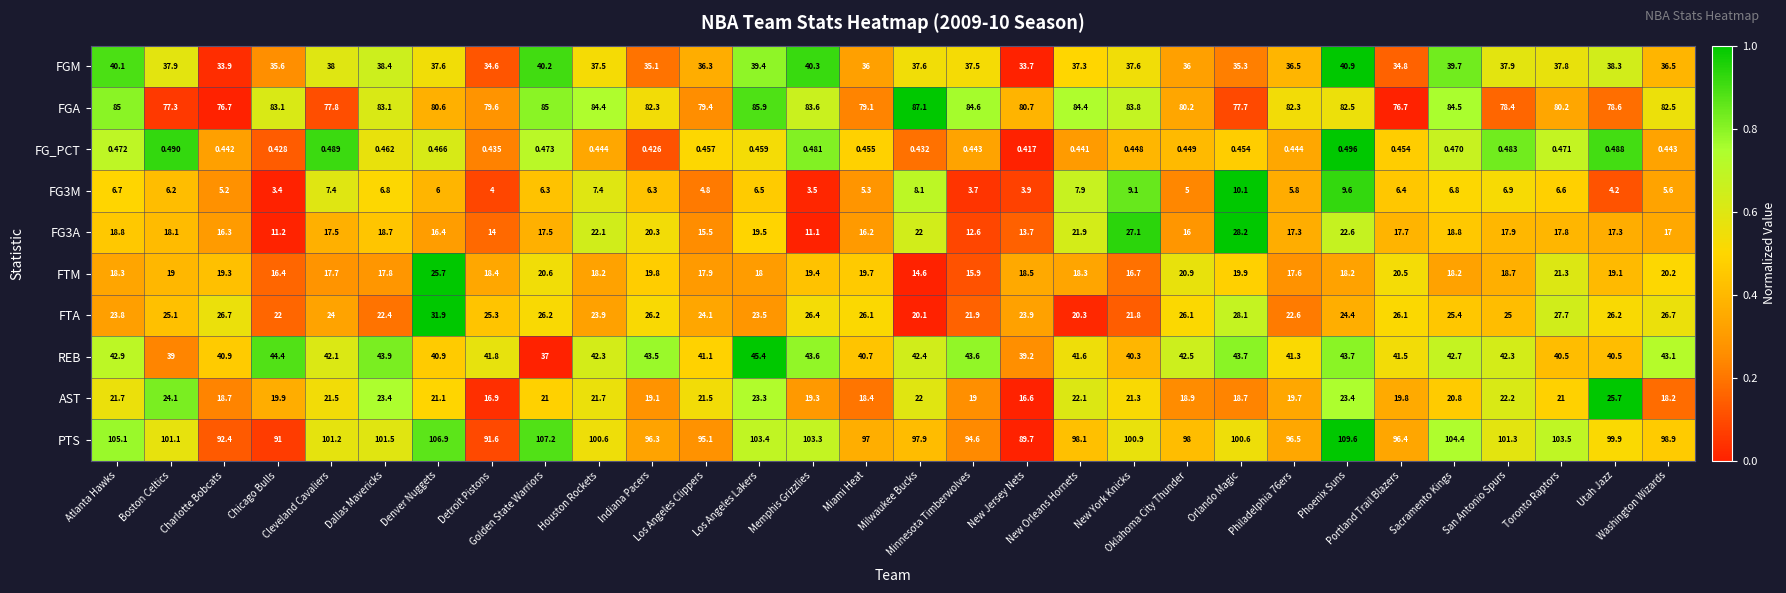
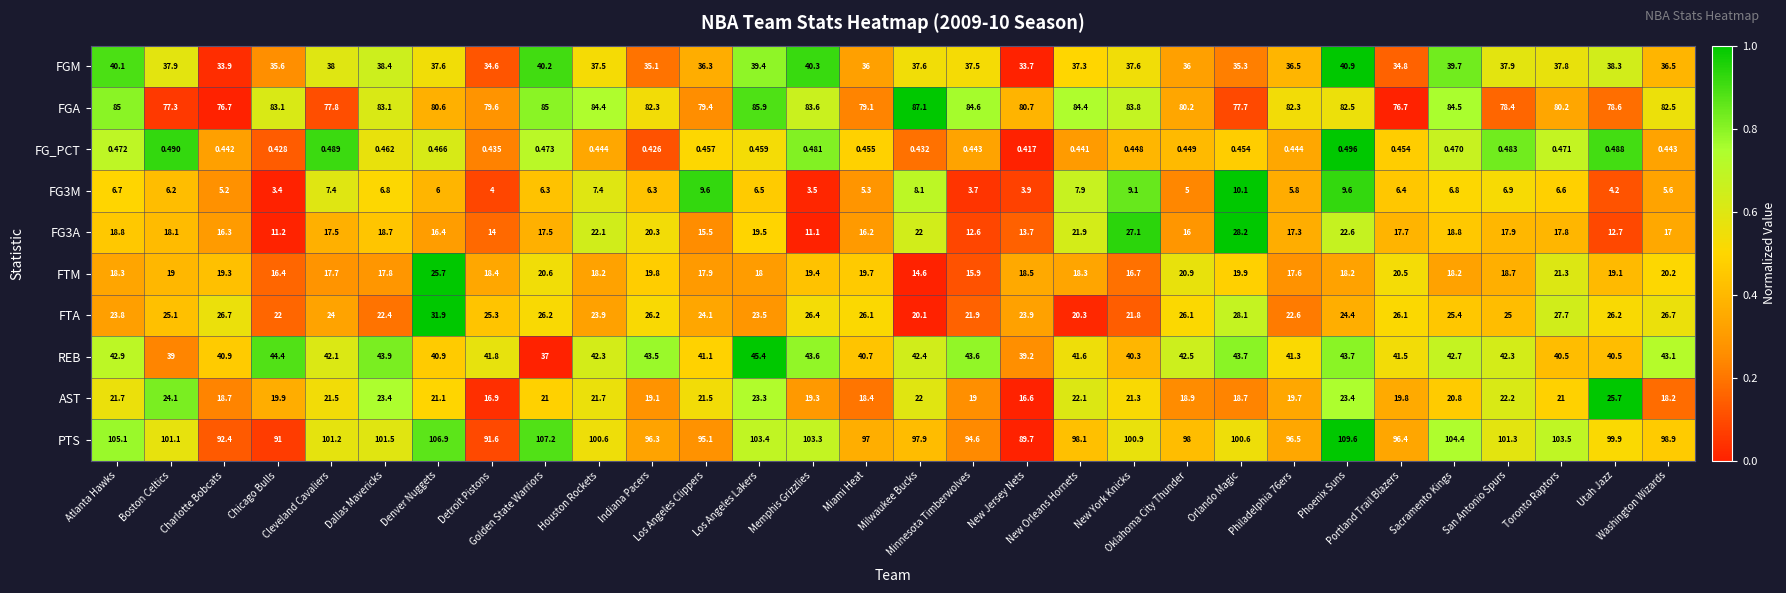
FG3M, Los Angeles Clippers: 4.8 -> 9.6
FG3A, Utah Jazz: 17.3 -> 12.7
